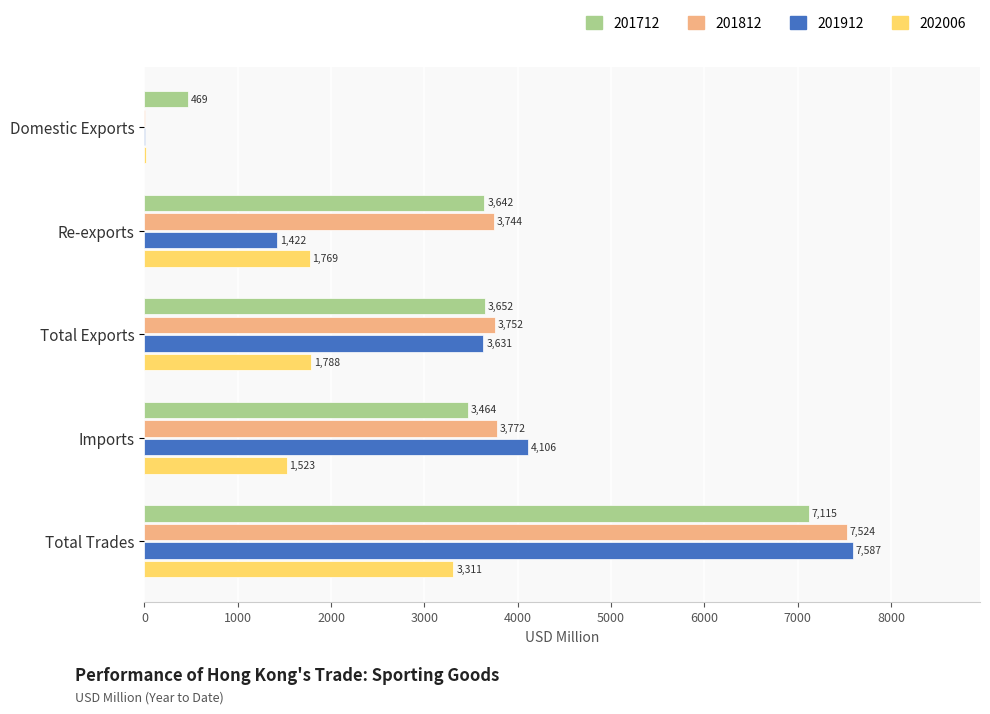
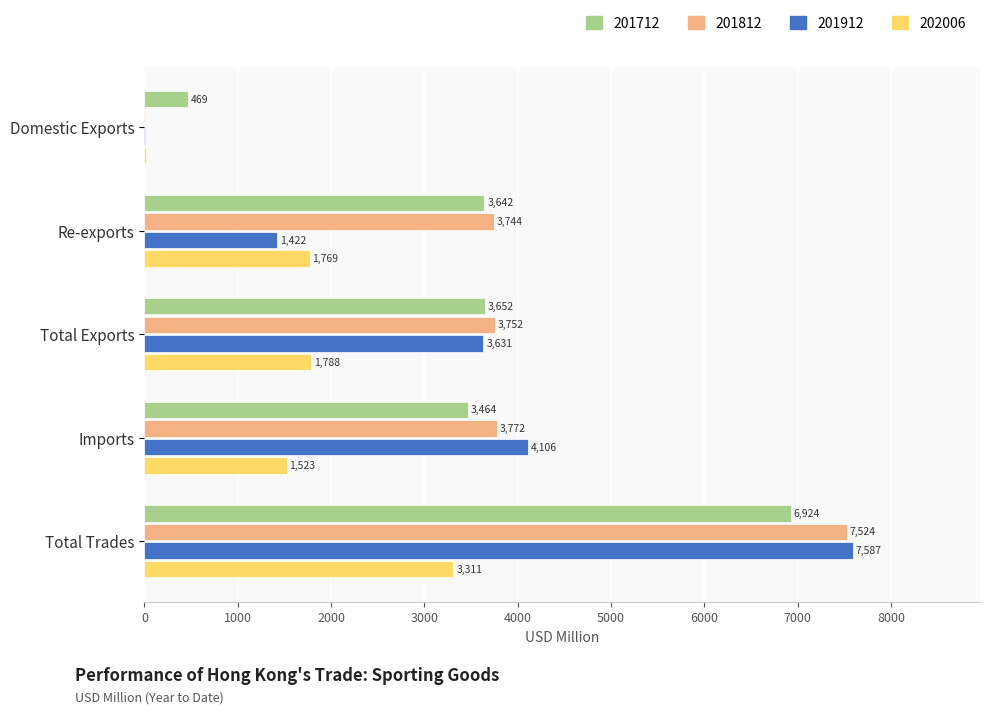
201712, Total Trades: 7,115 -> 6,924
